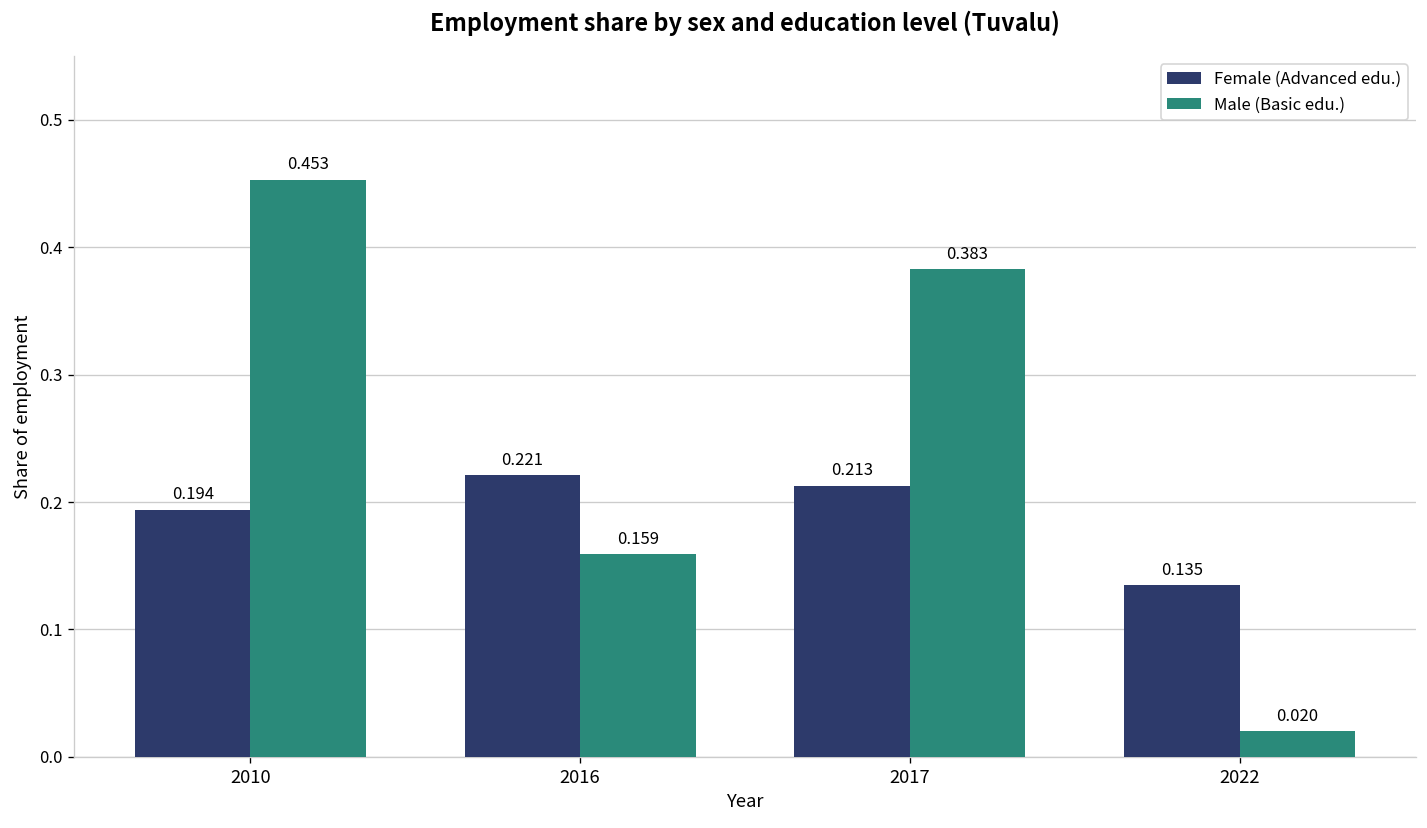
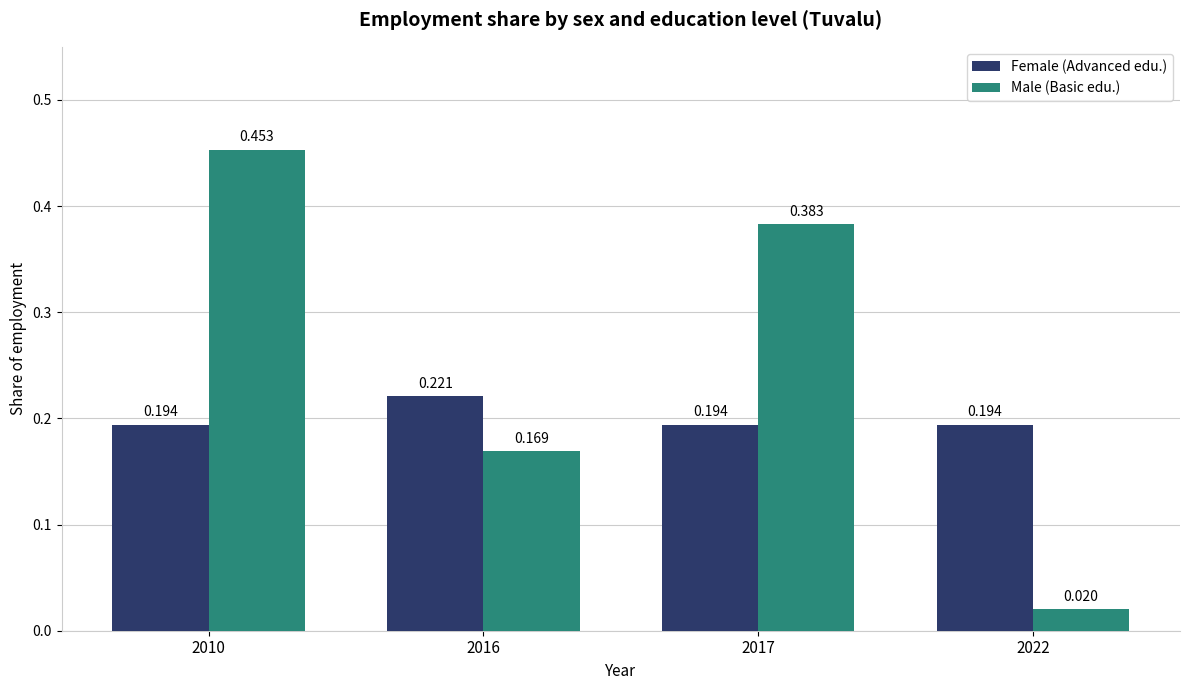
Male (Basic edu.), 2016: 0.159 -> 0.169
Female (Advanced edu.), 2017: 0.213 -> 0.194
Female (Advanced edu.), 2022: 0.135 -> 0.194
